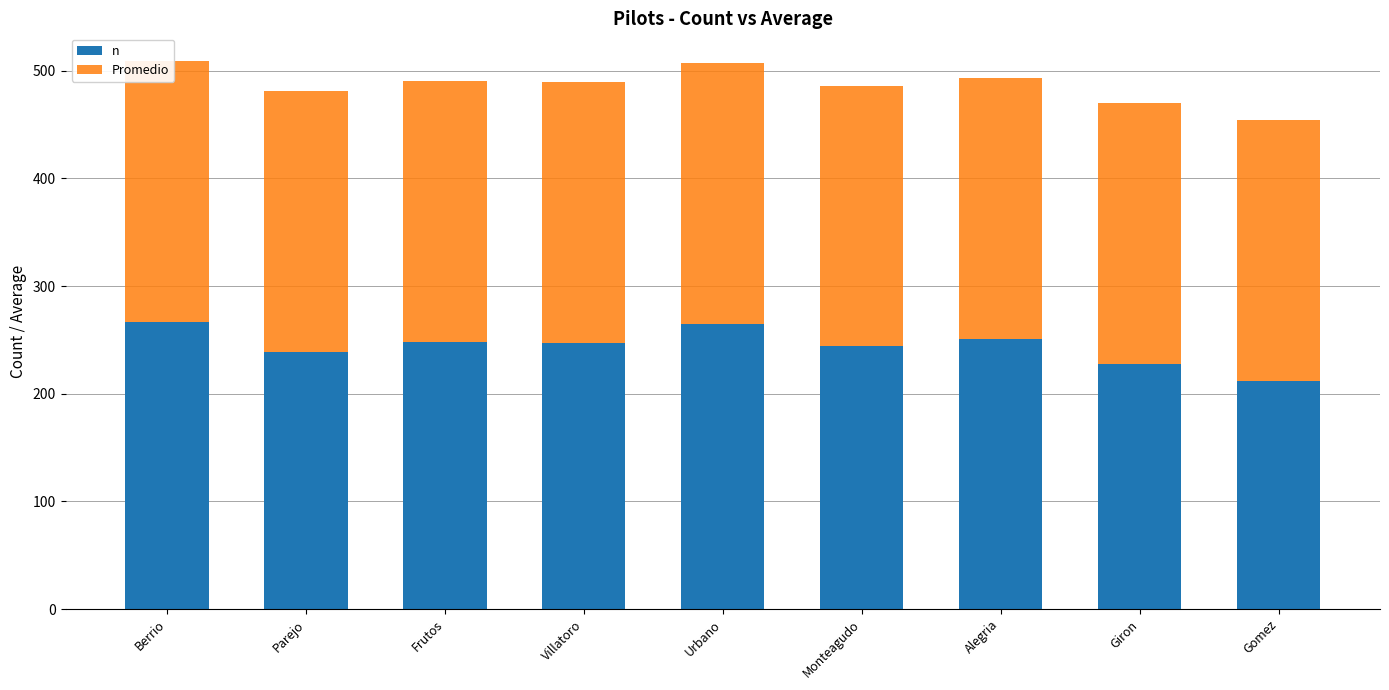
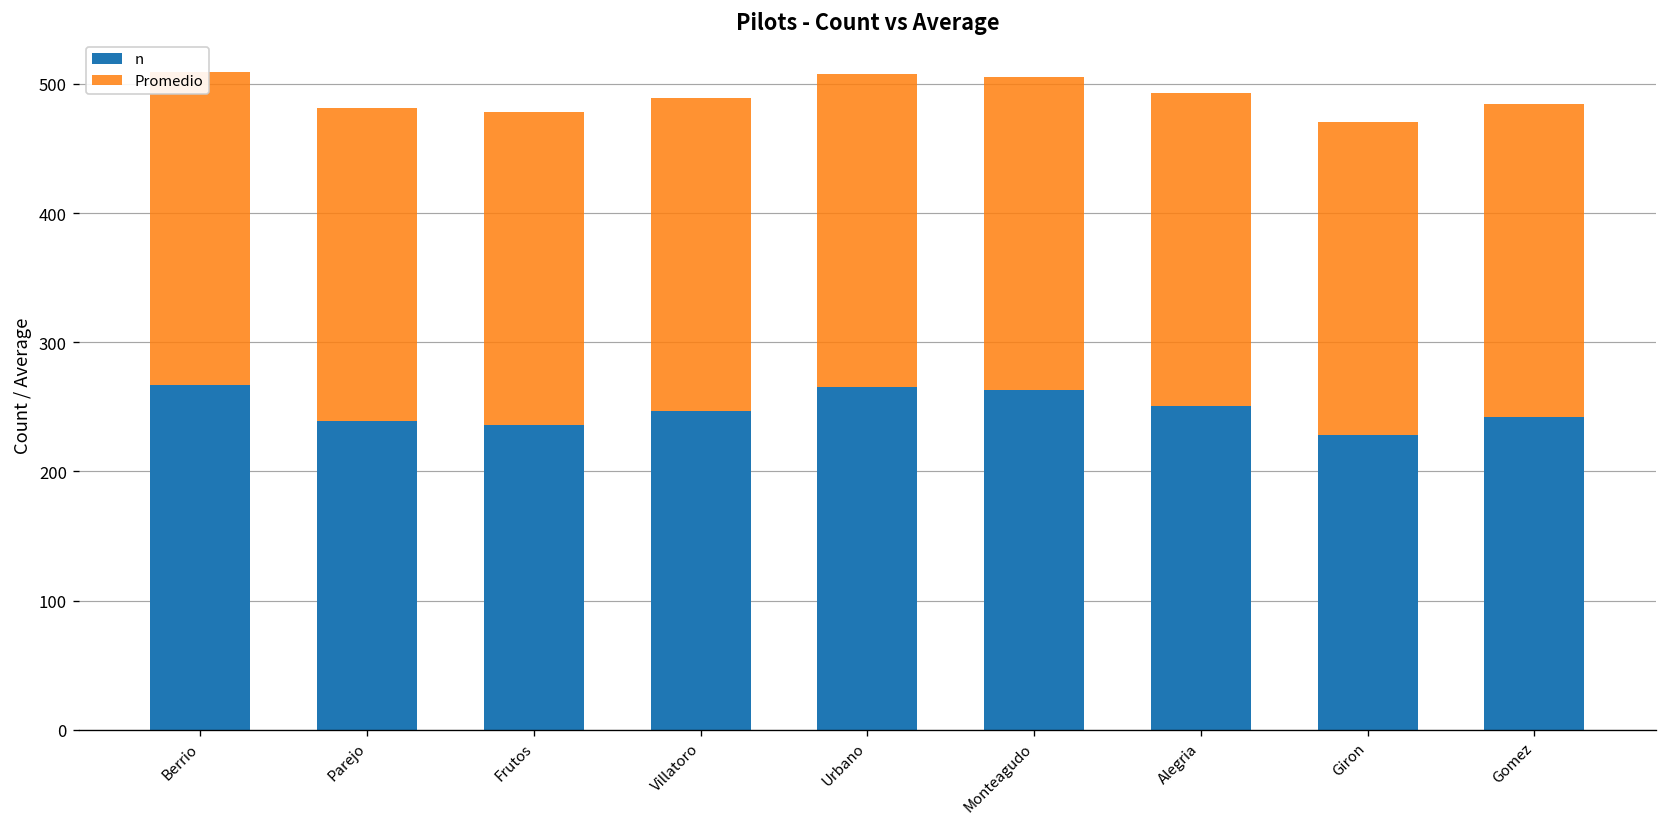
n, Frutos: 248 -> 236
n, Monteagudo: 244 -> 263
n, Gomez: 212 -> 242
